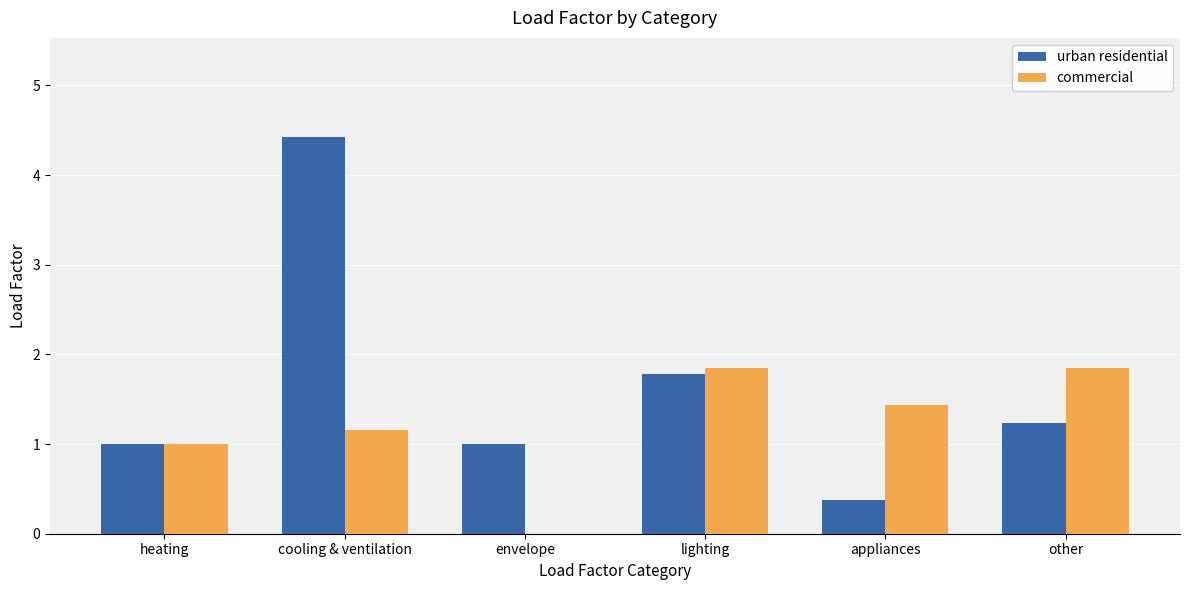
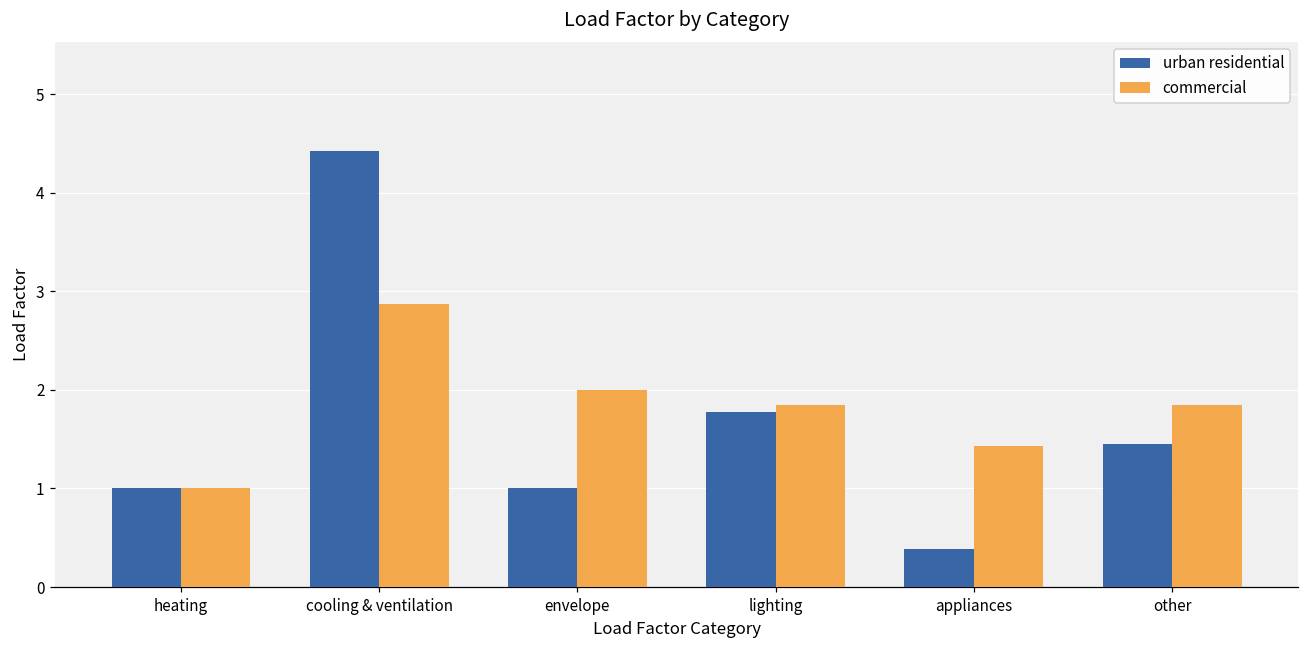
commercial, cooling & ventilation: 1.2 -> 2.9
commercial, envelope: 0 -> 2
urban residential, other: 1.2 -> 1.5
